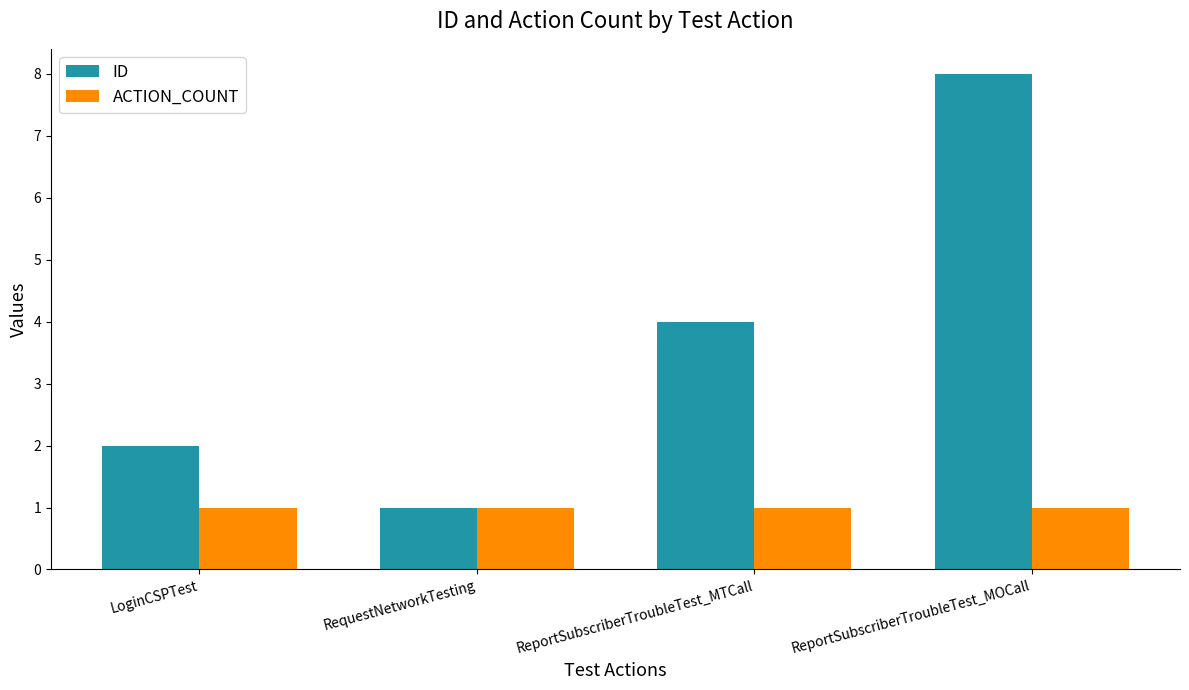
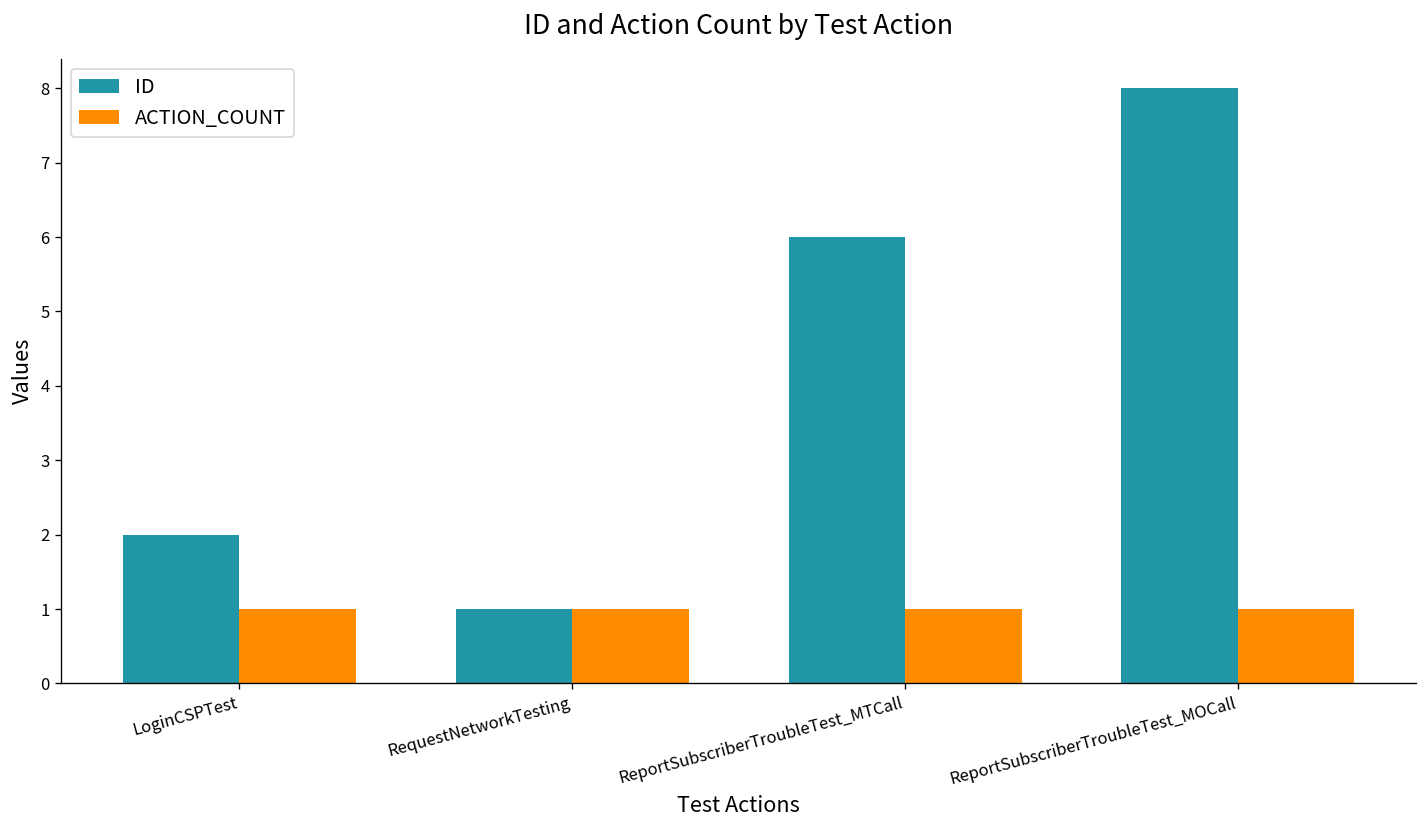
ID, ReportSubscriberTroubleTest_MTCall: 4 -> 6
